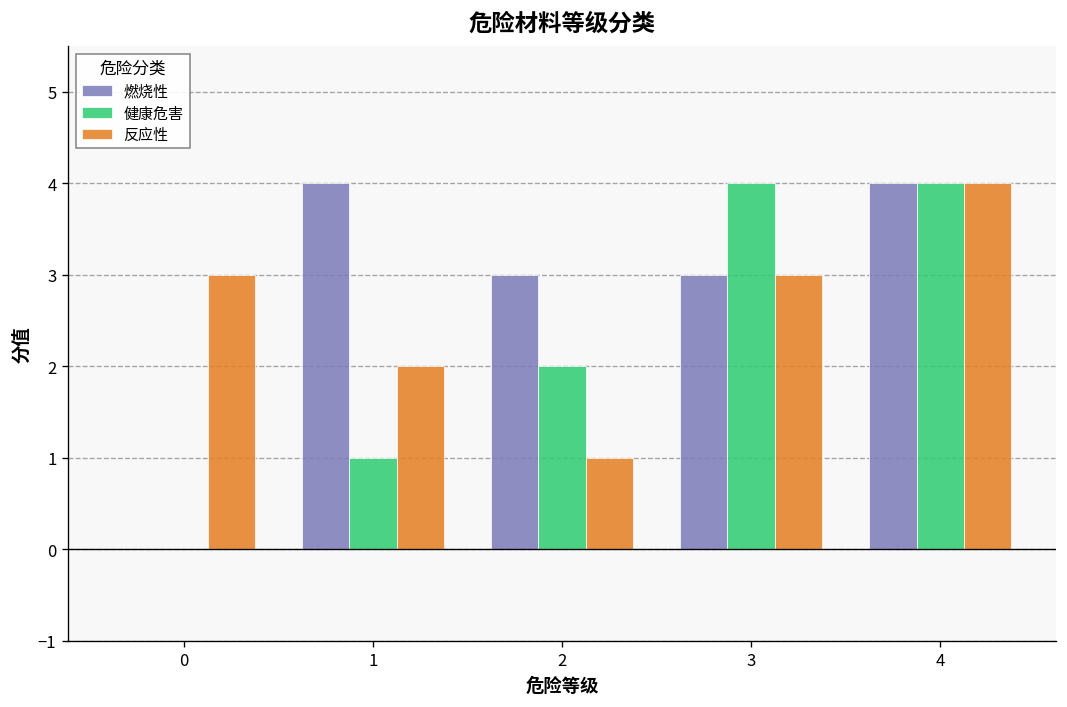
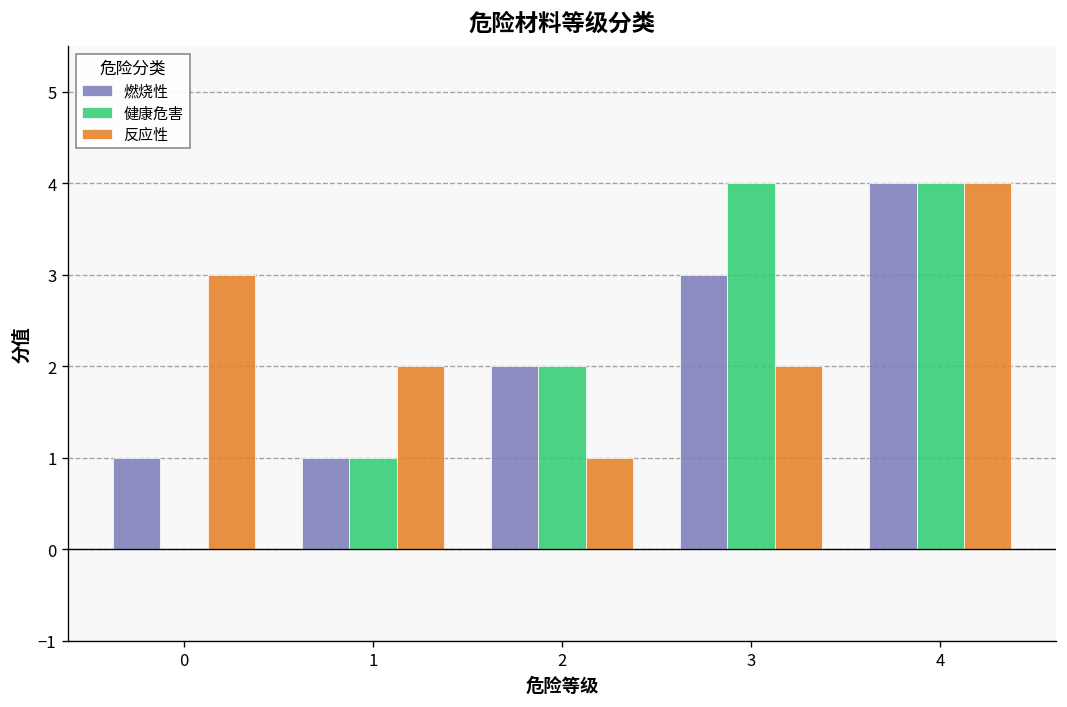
燃烧性, 0: 0 -> 1
燃烧性, 1: 4 -> 1
燃烧性, 2: 3 -> 2
反应性, 3: 3 -> 2
